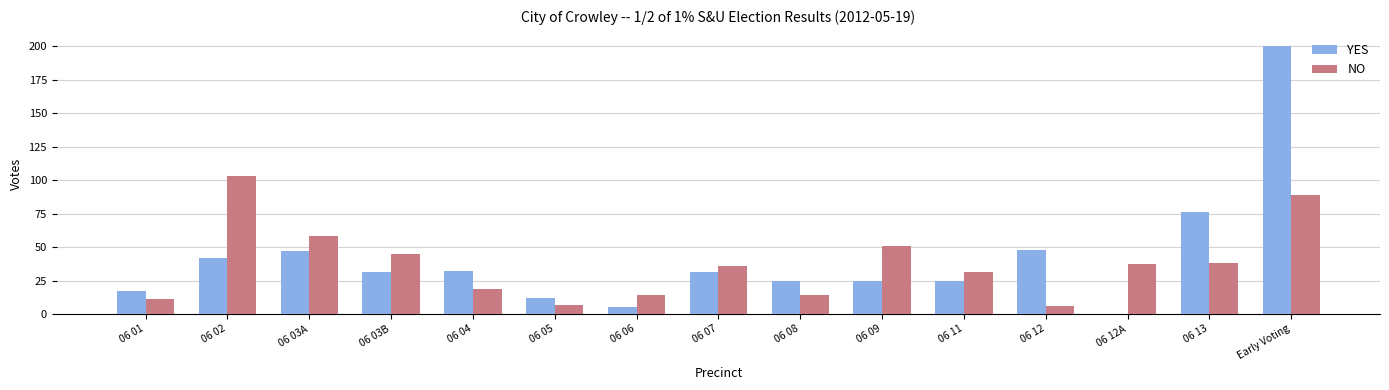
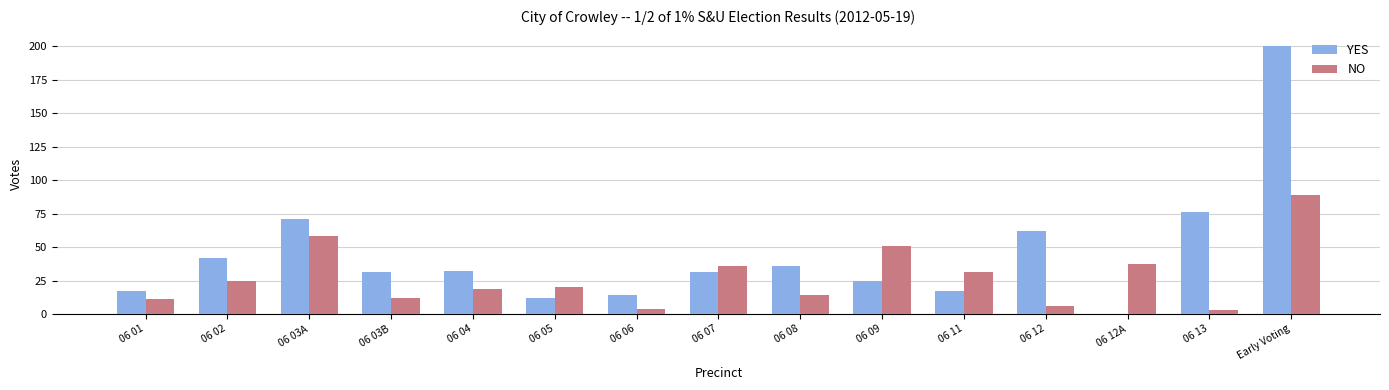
NO, 06 02: 103 -> 25
YES, 06 03A: 47 -> 71
NO, 06 03B: 45 -> 12
NO, 06 05: 7 -> 20
YES, 06 06: 5 -> 14
NO, 06 06: 14 -> 4
YES, 06 08: 25 -> 36
YES, 06 11: 25 -> 17
YES, 06 12: 48 -> 62
NO, 06 13: 38 -> 3
